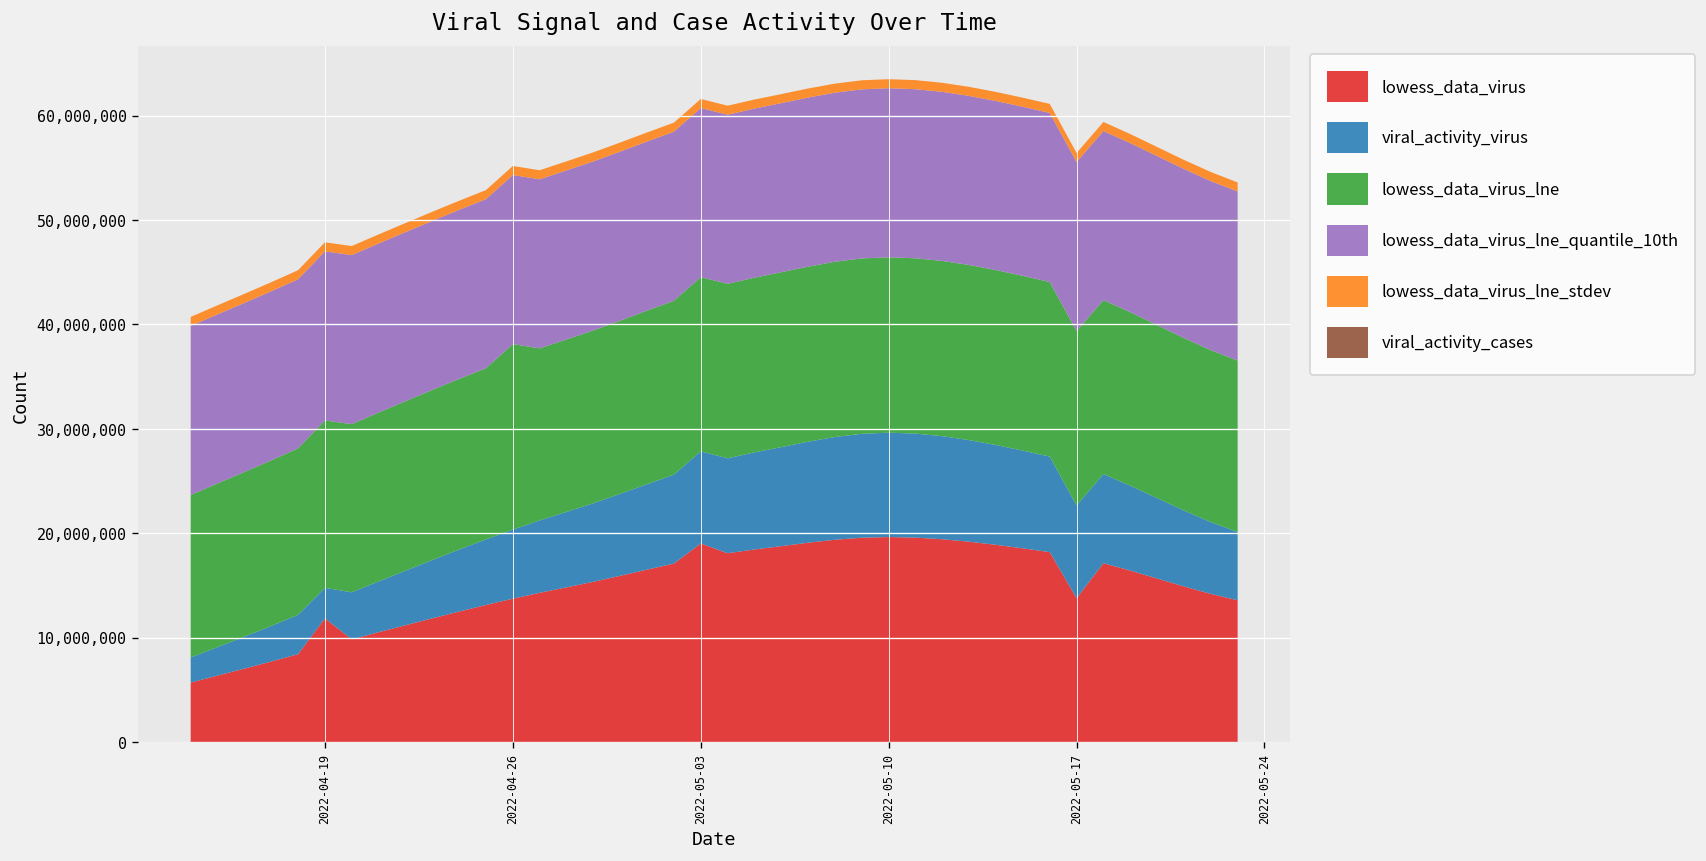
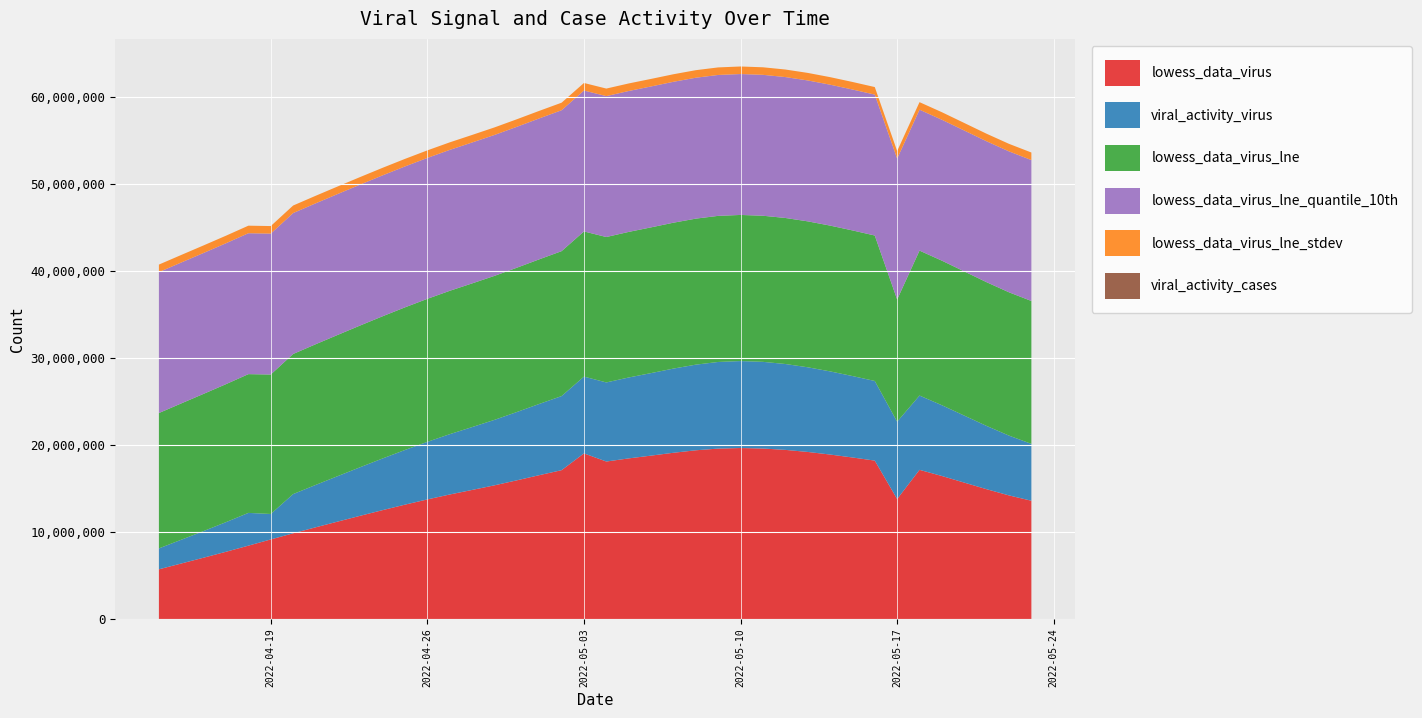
lowess_data_virus, 2022-04-19: 12,000,000 -> 9,000,000
lowess_data_virus_lne, 2022-04-26: 18,000,000 -> 16,000,000
lowess_data_virus_lne, 2022-05-17: 17,000,000 -> 14,000,000
